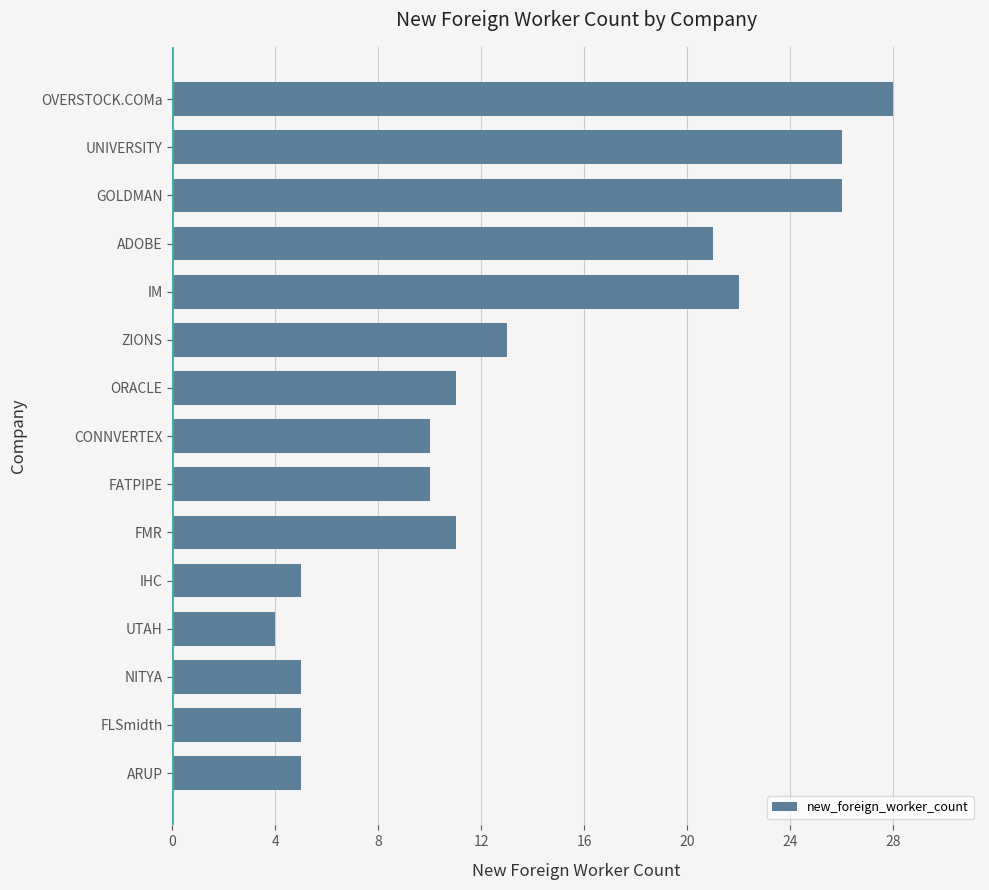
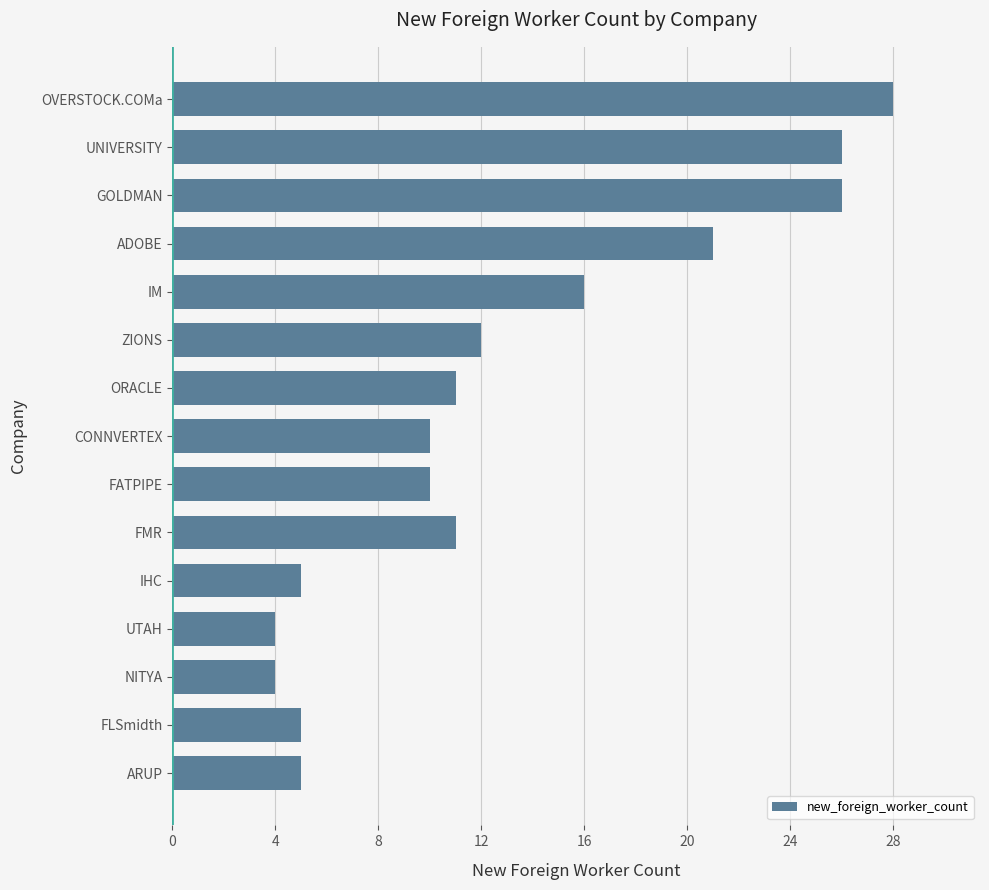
IM: 22 -> 16
ZIONS: 13 -> 12
NITYA: 5 -> 4
